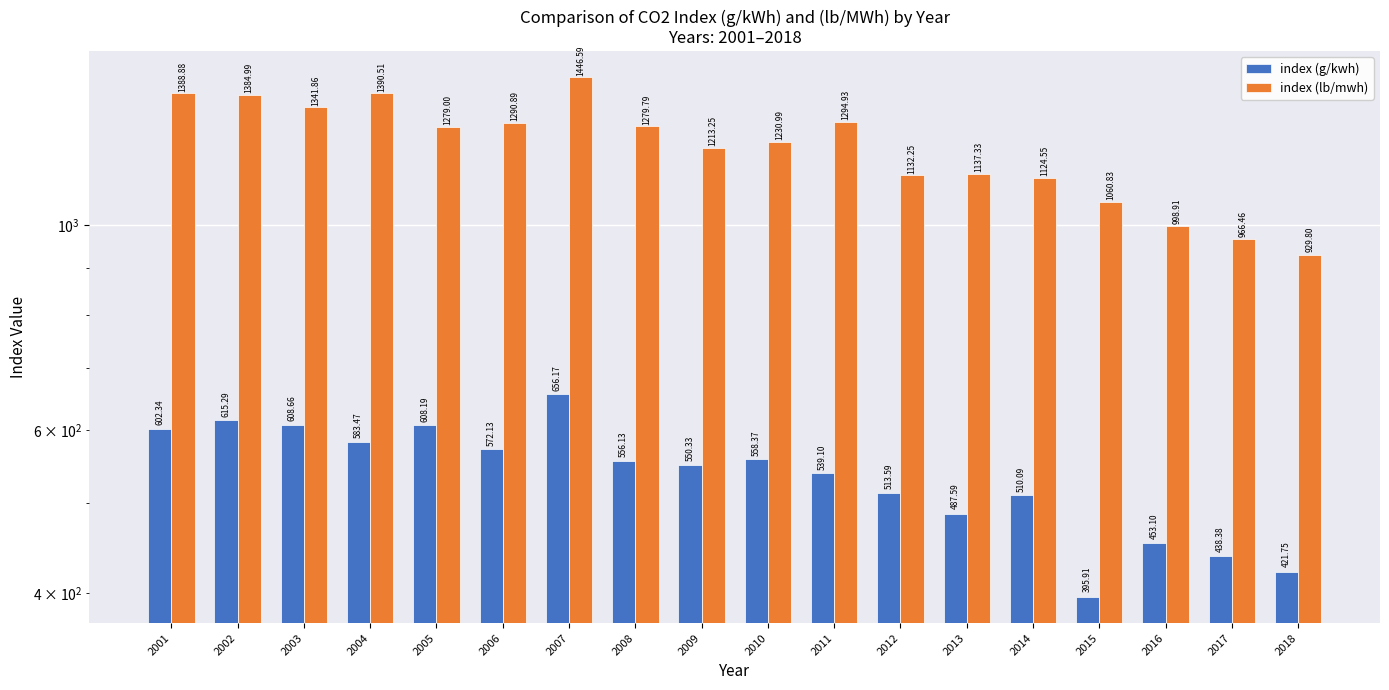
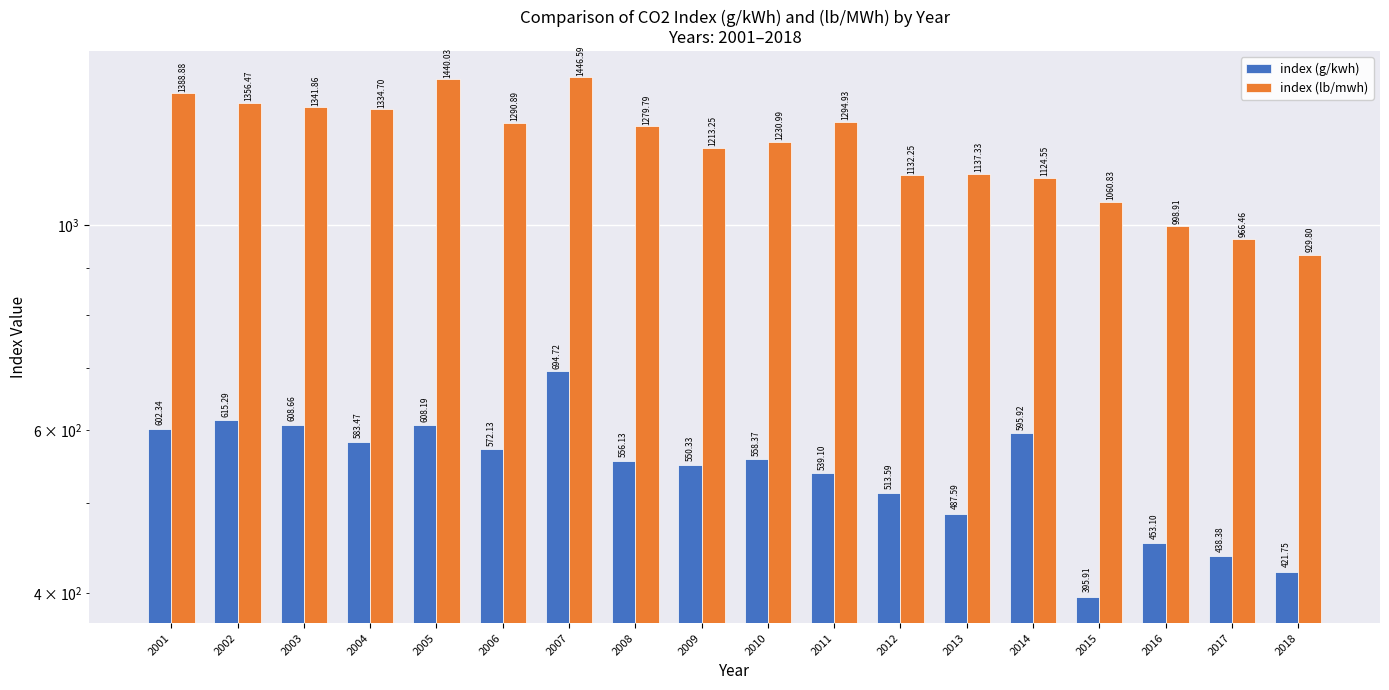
index (lb/mwh), 2002: 1384.99 -> 1356.47
index (lb/mwh), 2004: 1390.51 -> 1334.70
index (lb/mwh), 2005: 1279.00 -> 1440.03
index (g/kwh), 2007: 656.17 -> 694.72
index (g/kwh), 2014: 510.09 -> 595.92
